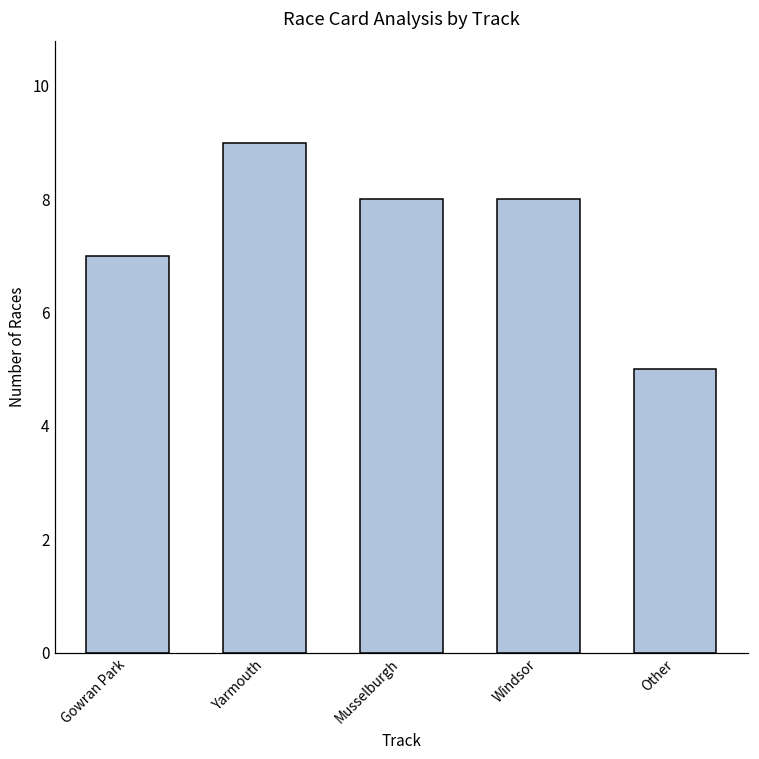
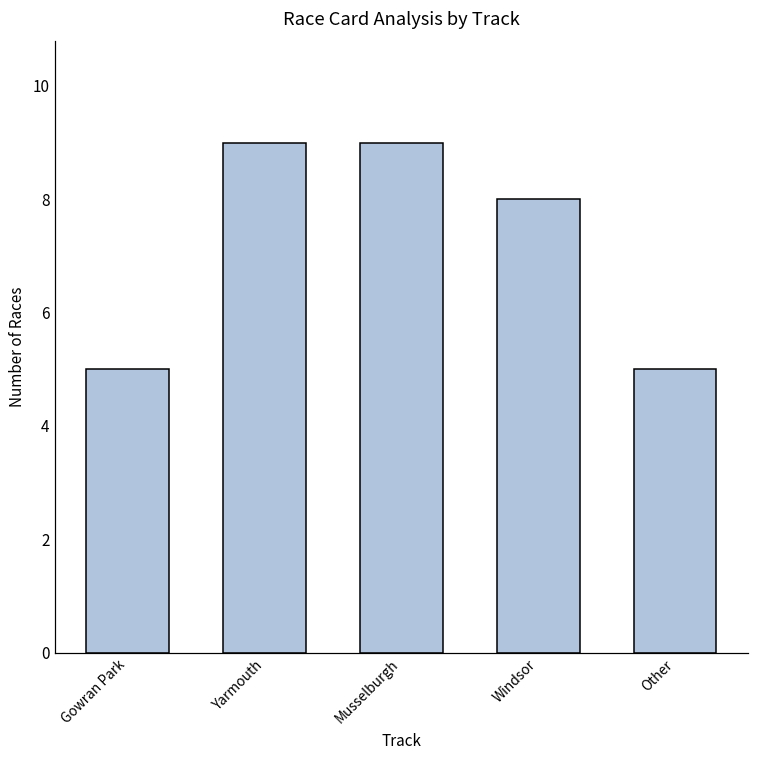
Gowran Park: 7 -> 5
Musselburgh: 8 -> 9
